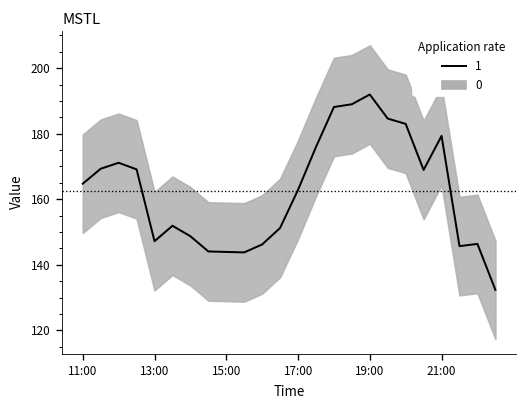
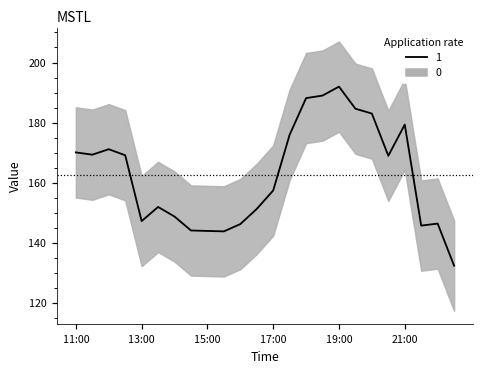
1, 11:00: 165 -> 170
1, 17:00: 163 -> 157
